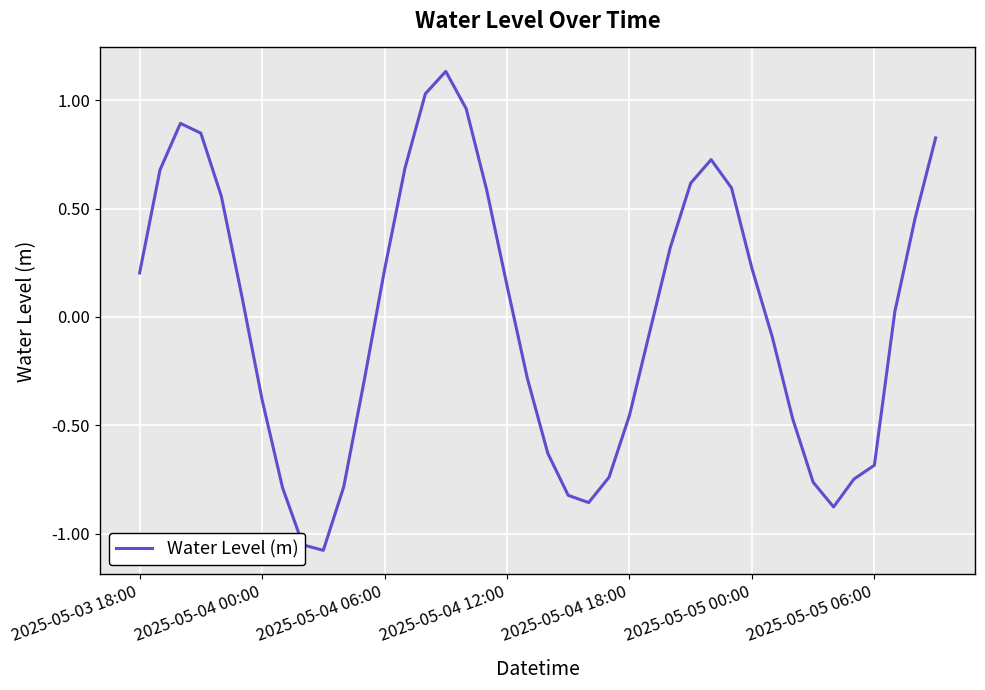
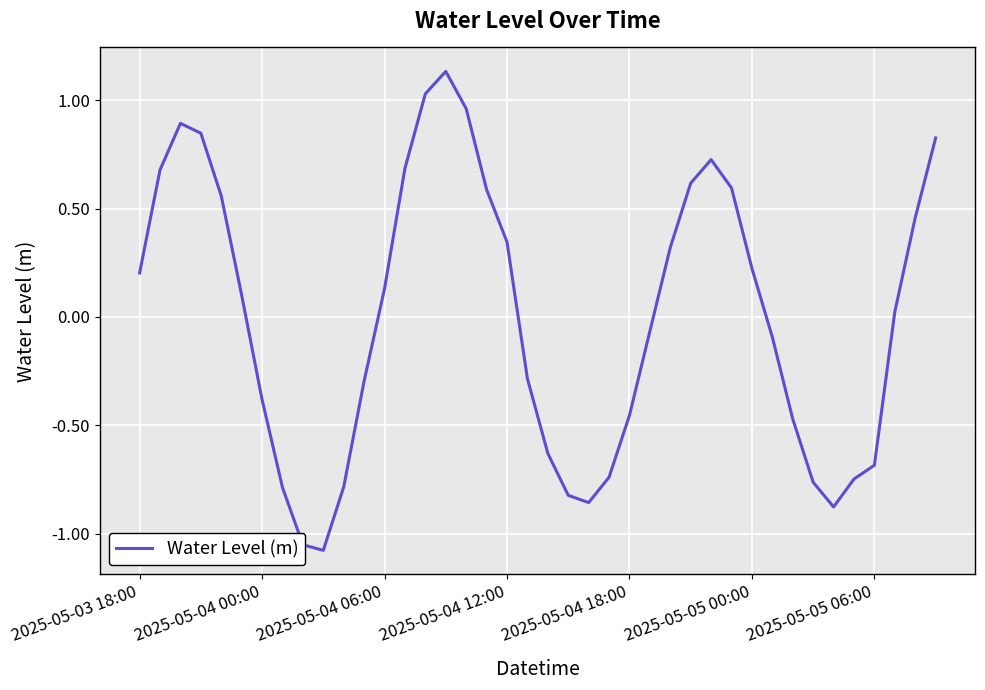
2025-05-04 06:00: 0.22 -> 0.13
2025-05-04 12:00: 0.14 -> 0.35
